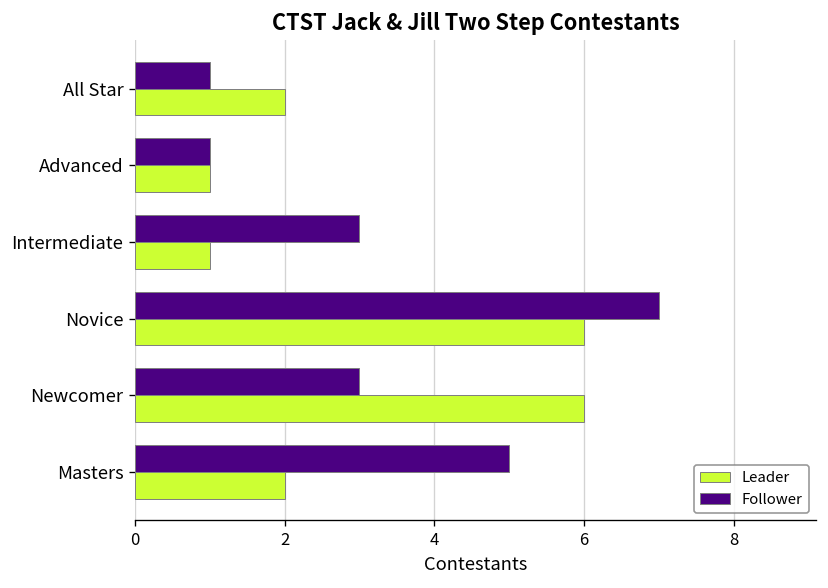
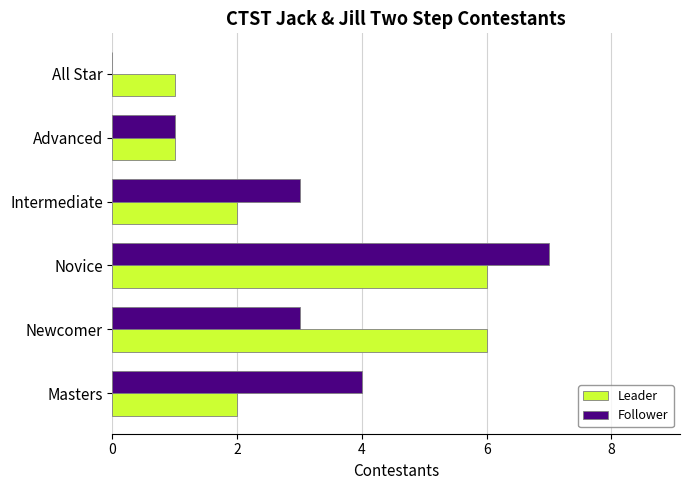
Follower, All Star: 1 -> 0
Leader, All Star: 2 -> 1
Leader, Intermediate: 1 -> 2
Follower, Masters: 5 -> 4
